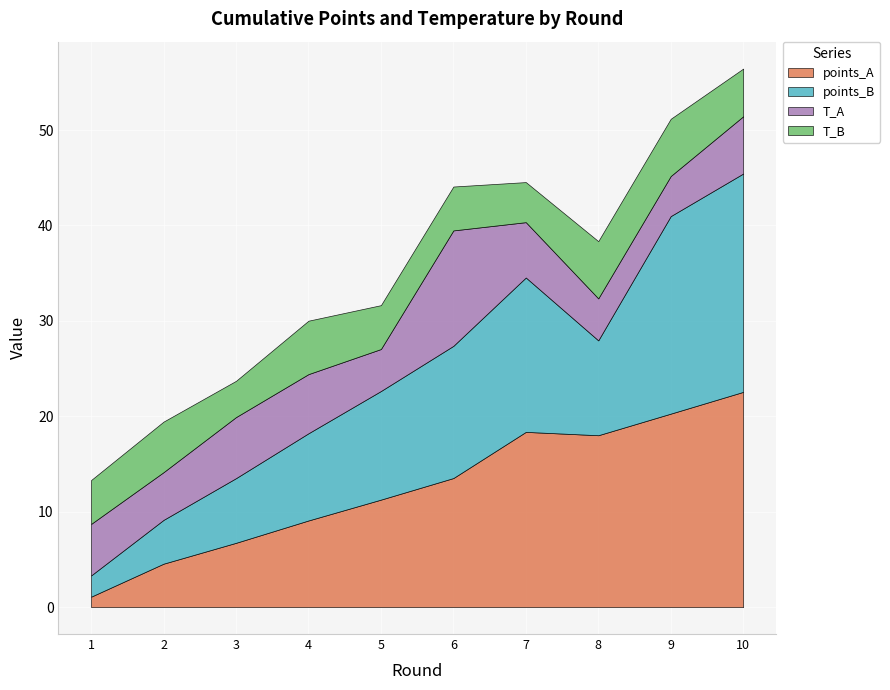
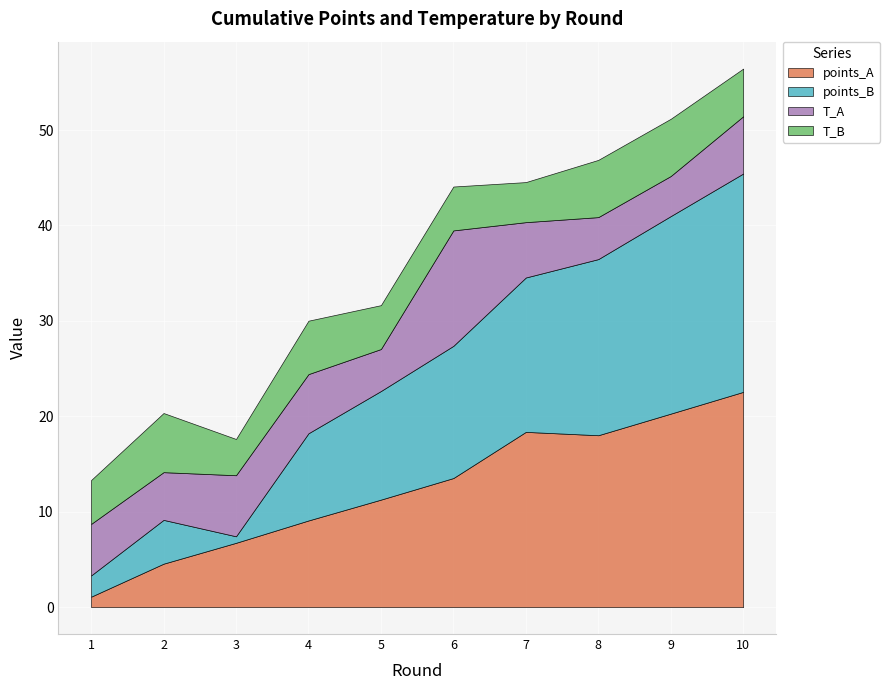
T_B, 2: 5 -> 6
points_B, 3: 7 -> 1
points_B, 8: 10 -> 18
